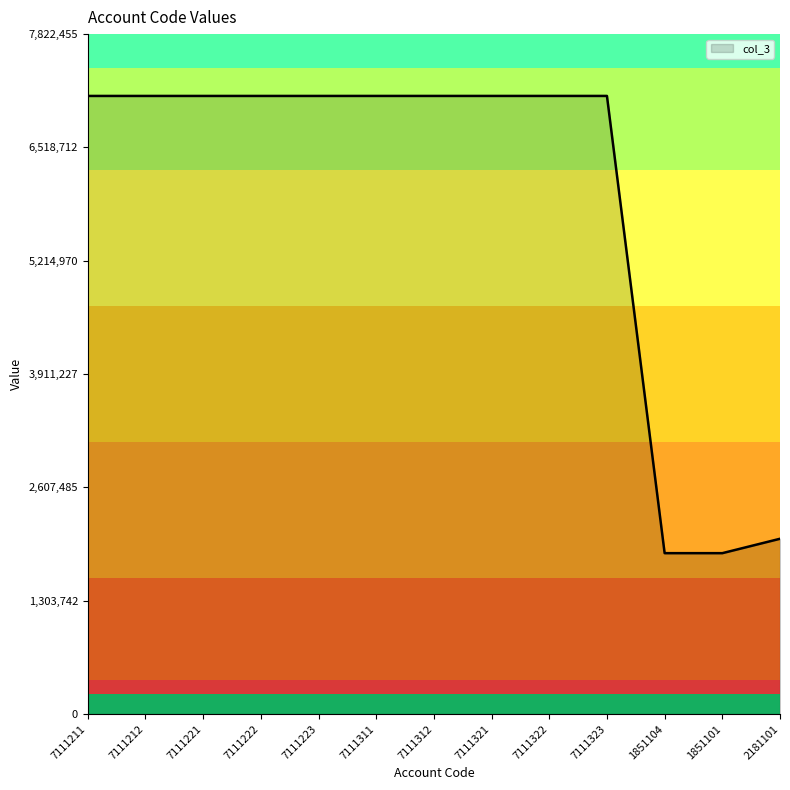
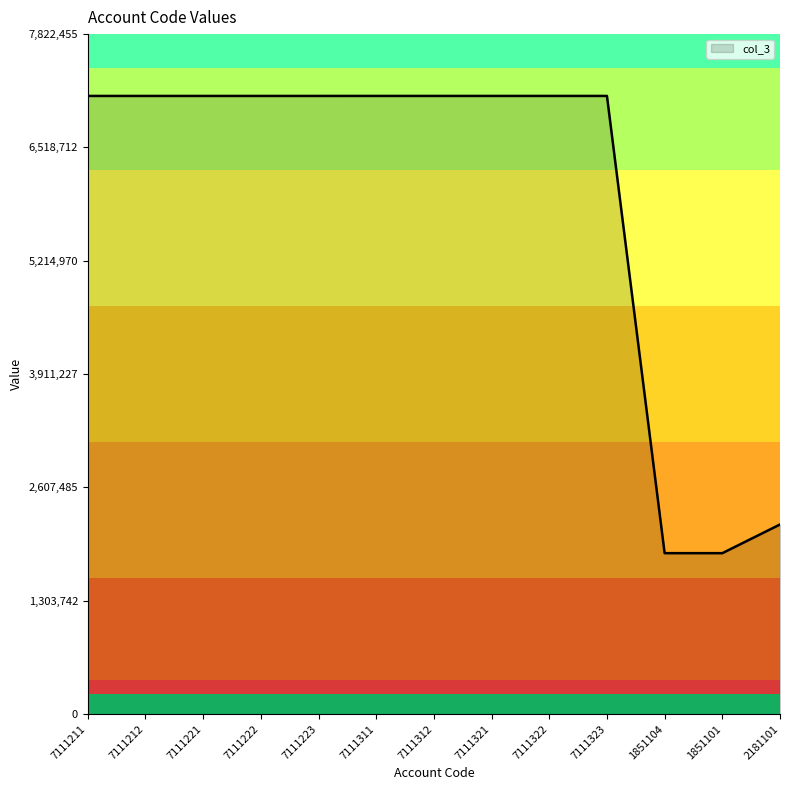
2181101: 2,000,000 -> 2,200,000
